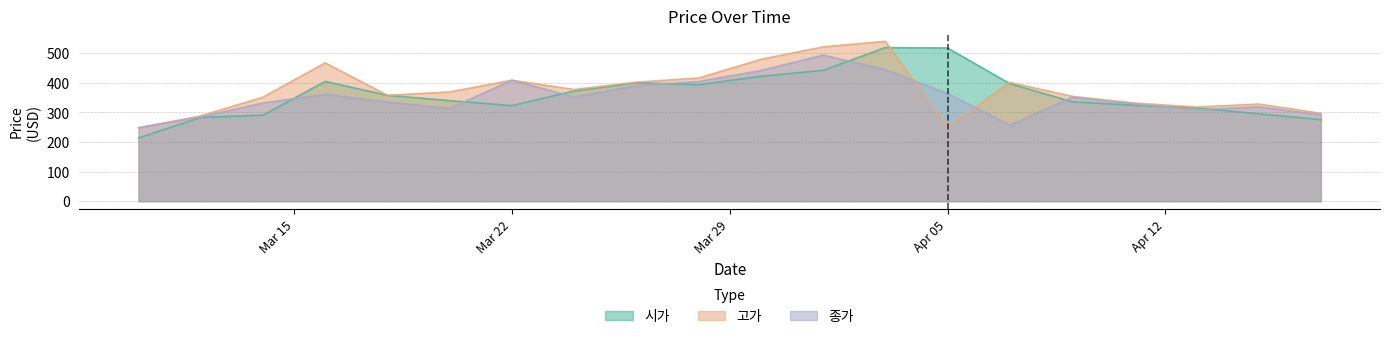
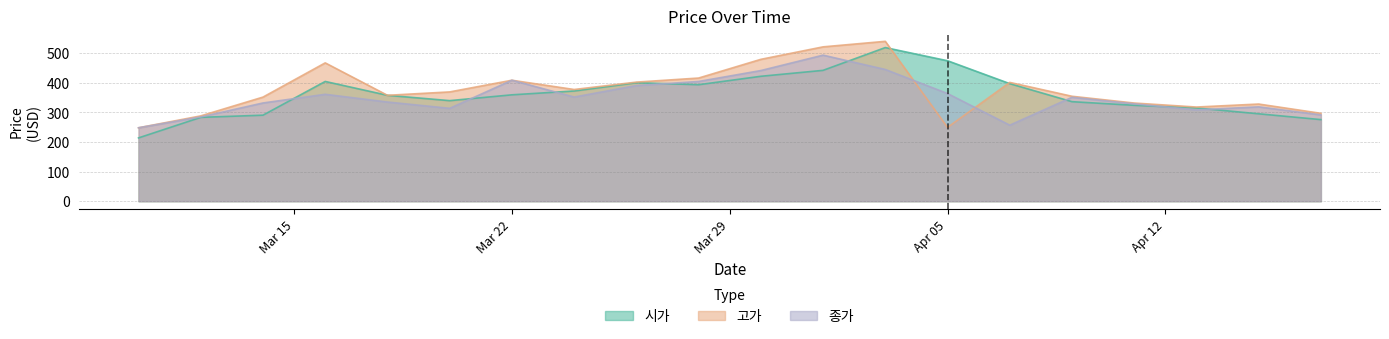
시가, Mar 22: 320 -> 360
시가, Apr 05: 520 -> 470
